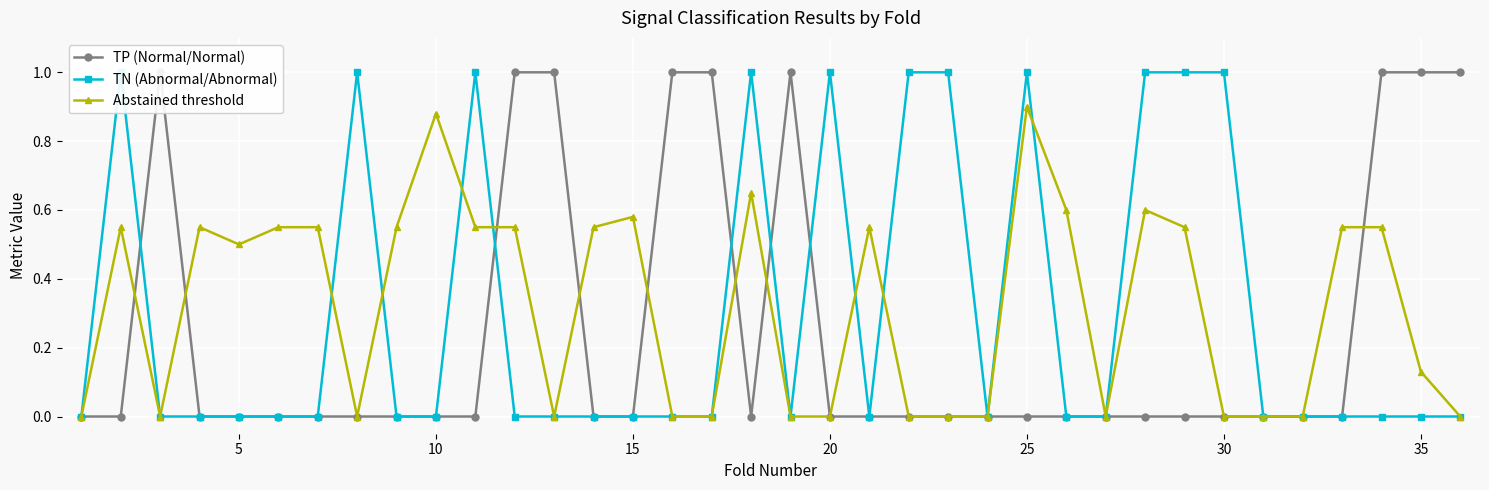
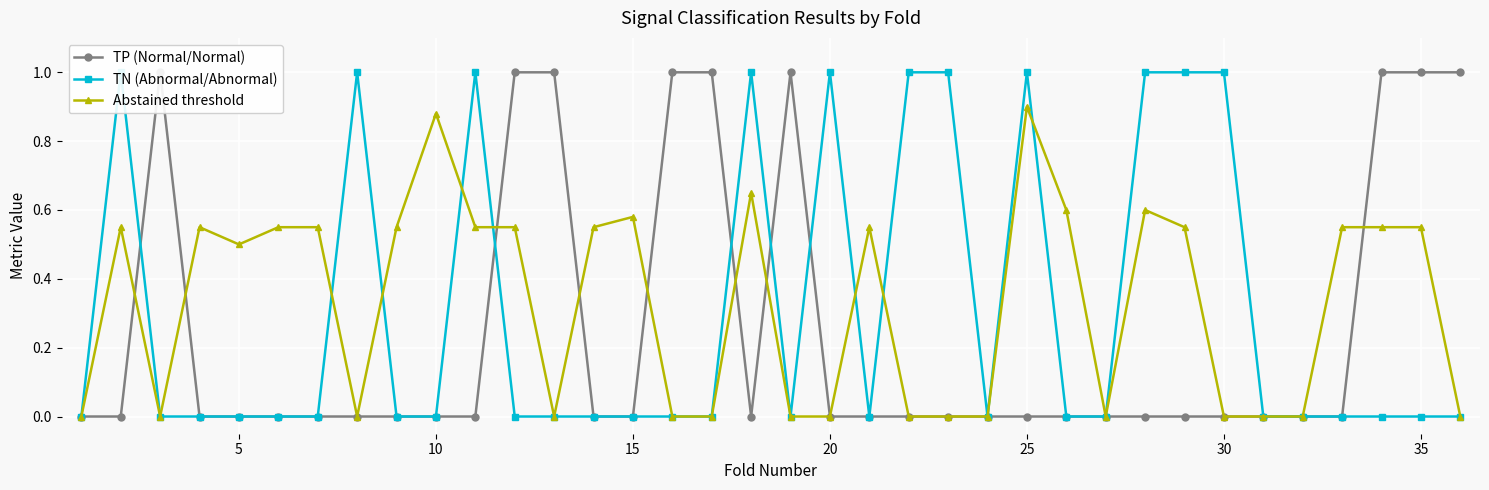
Abstained threshold, 35: 0.13 -> 0.55
